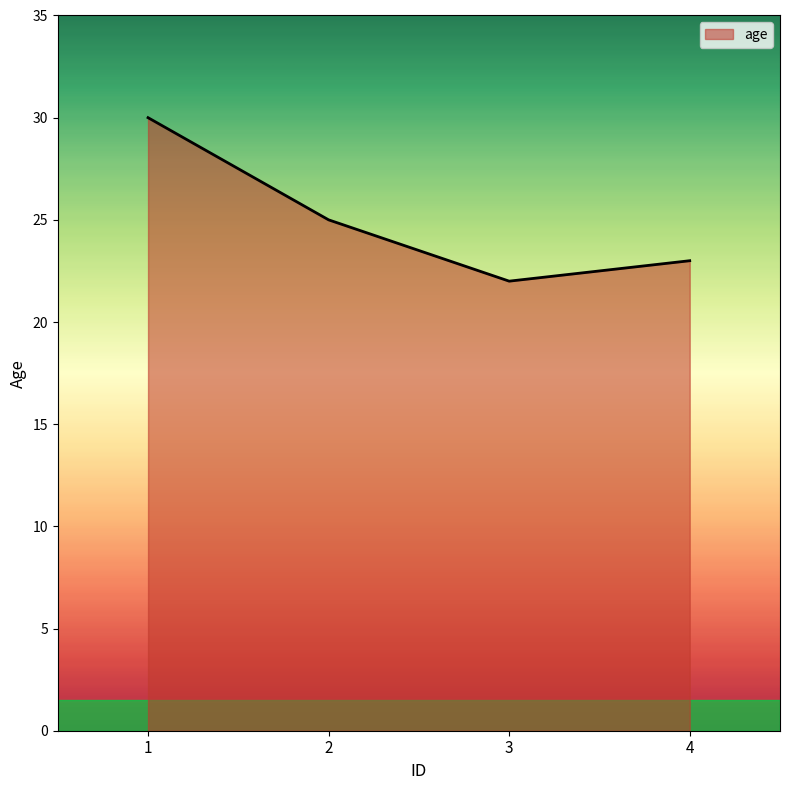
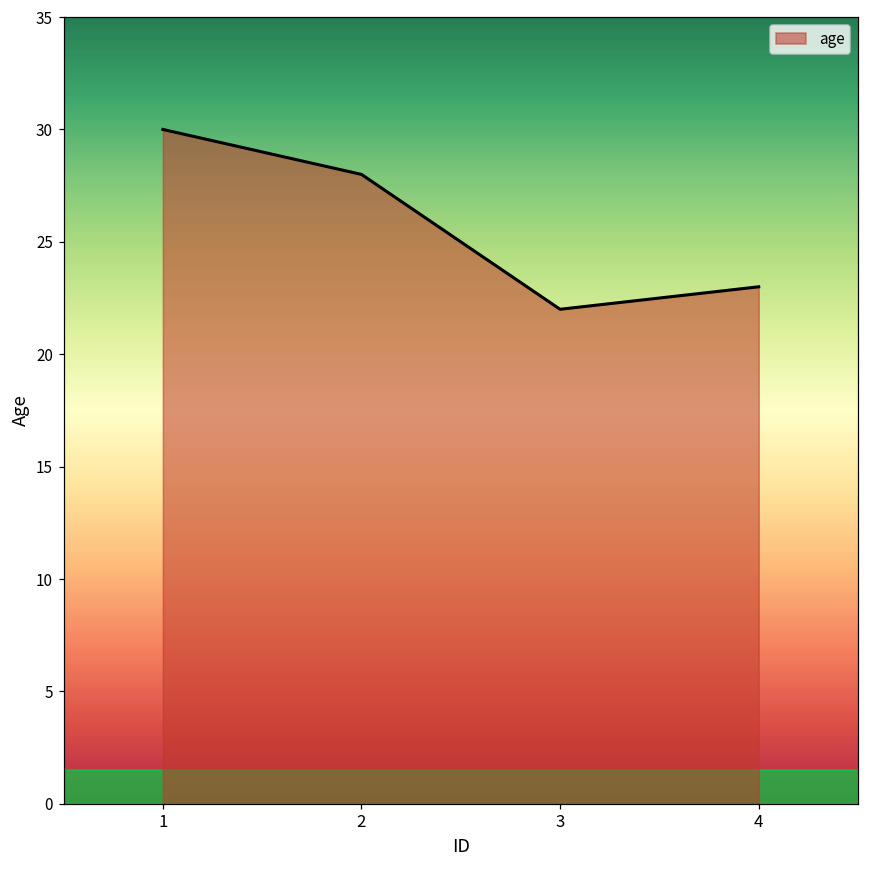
2: 25 -> 28
